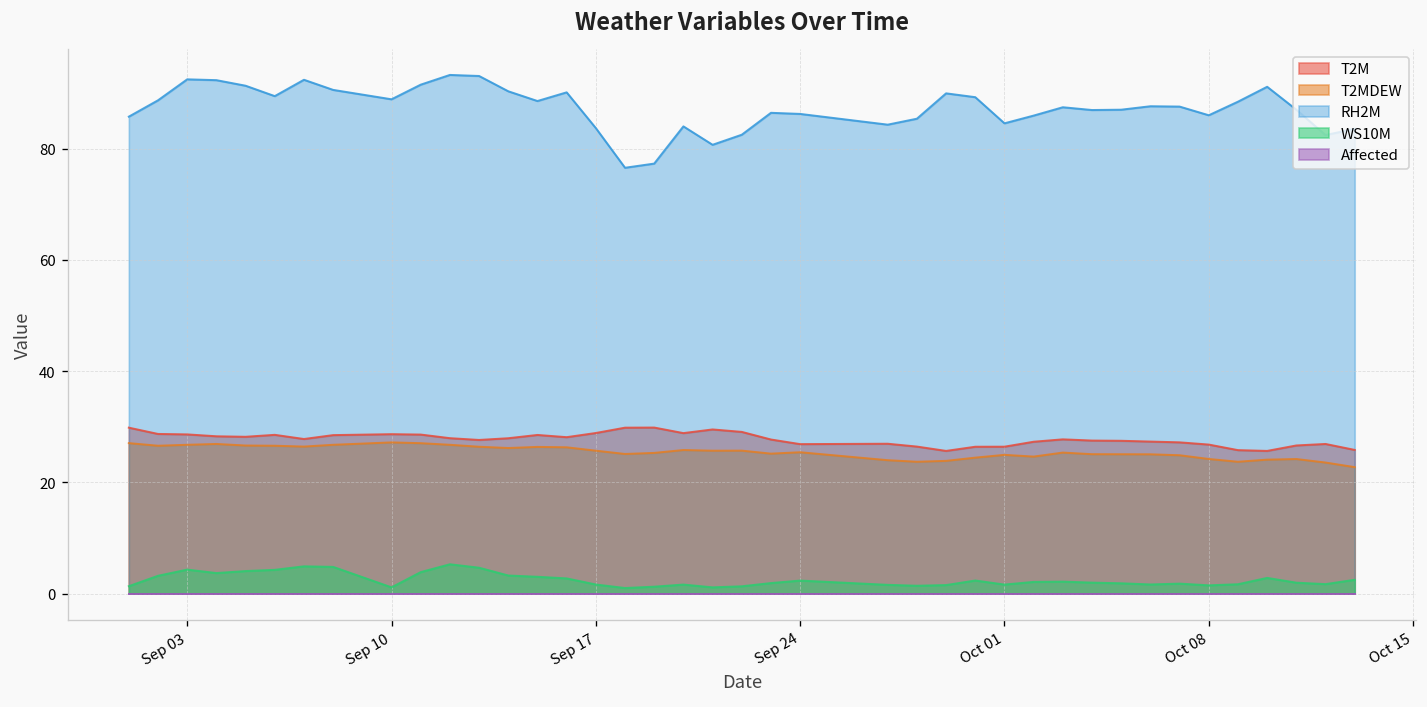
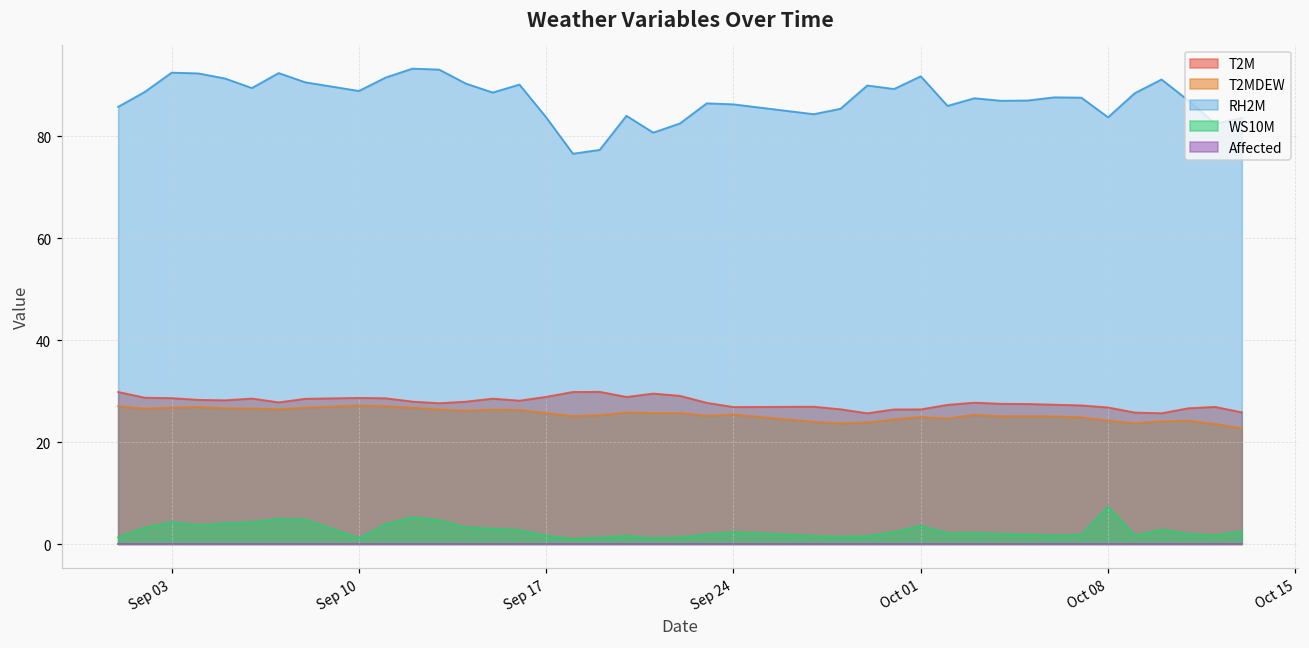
RH2M, Oct 01: 85 -> 92
WS10M, Oct 01: 2 -> 4
RH2M, Oct 08: 86 -> 84
WS10M, Oct 08: 1 -> 7
